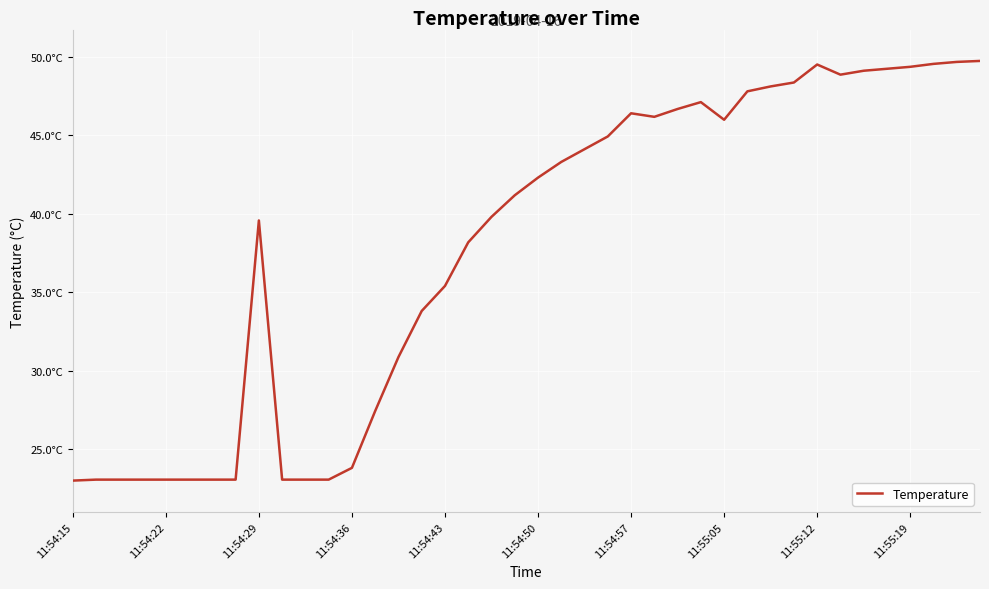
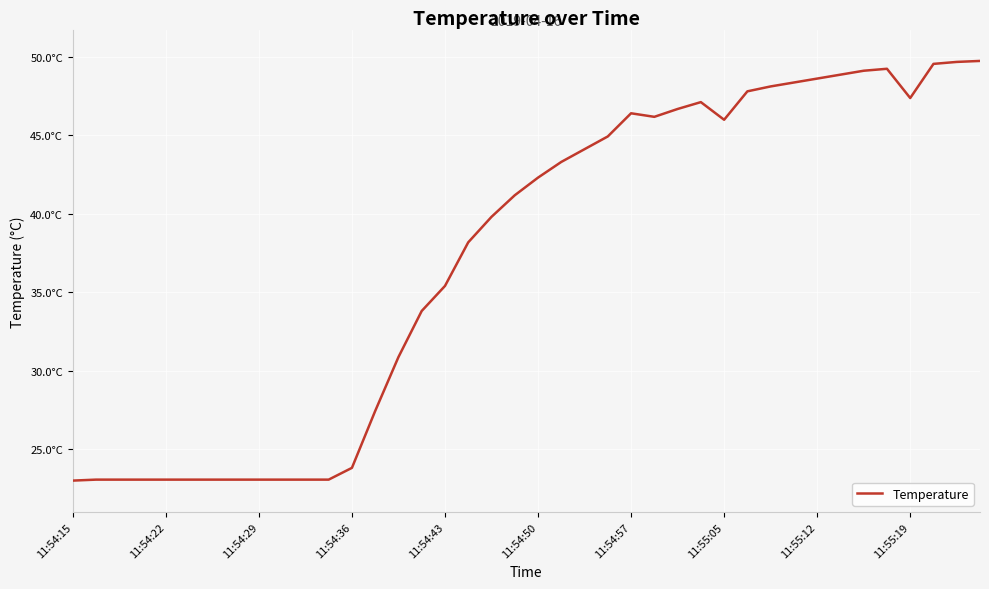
11:54:29: 39.6°C -> 23.1°C
11:55:12: 49.5°C -> 48.6°C
11:55:19: 49.4°C -> 47.4°C
